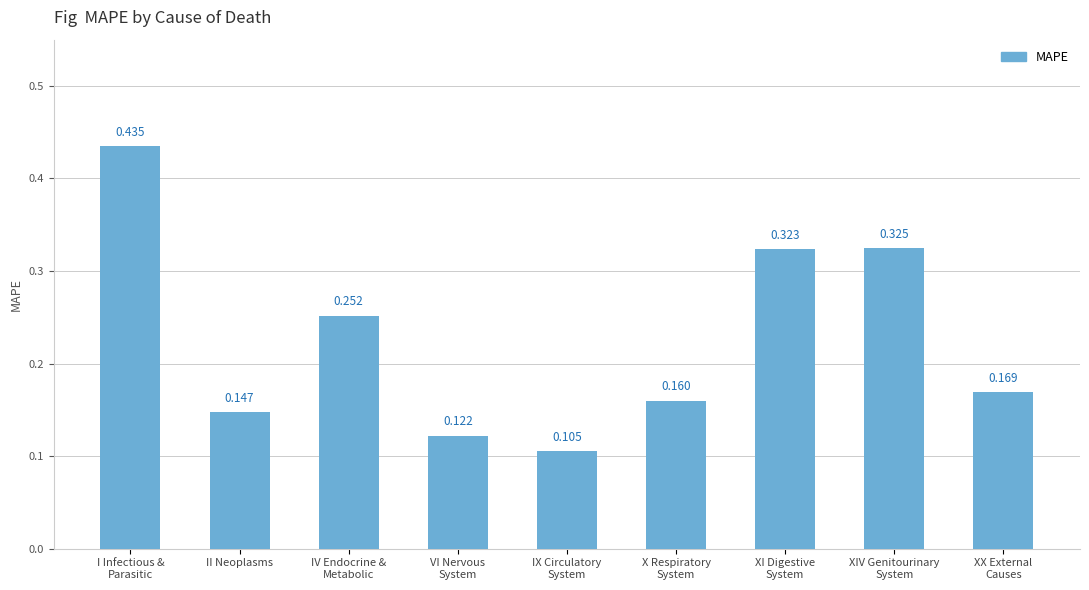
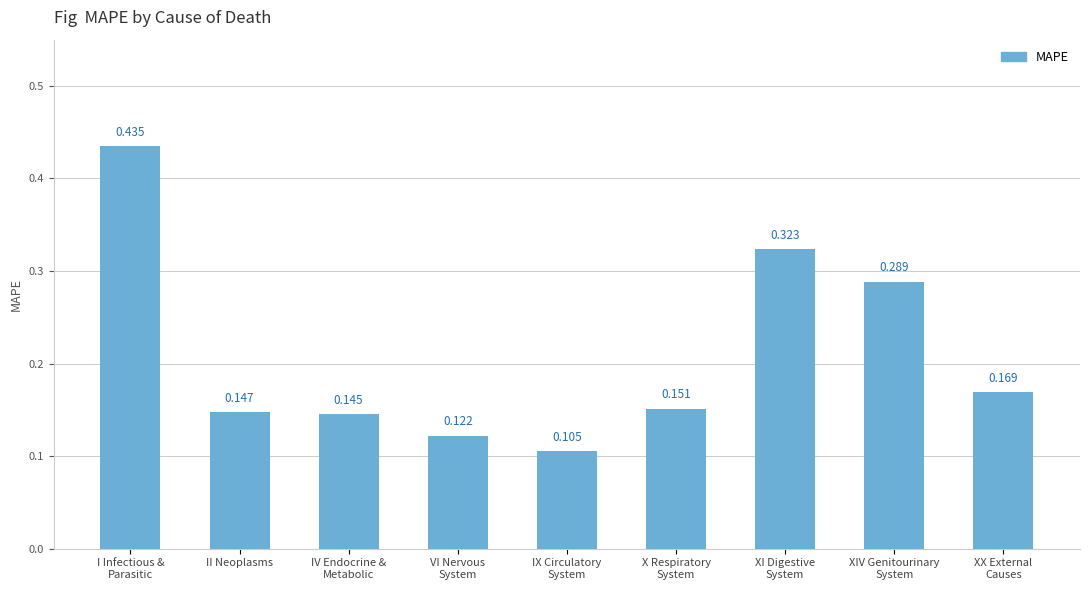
IV Endocrine & Metabolic: 0.252 -> 0.145
X Respiratory System: 0.160 -> 0.151
XIV Genitourinary System: 0.325 -> 0.289
